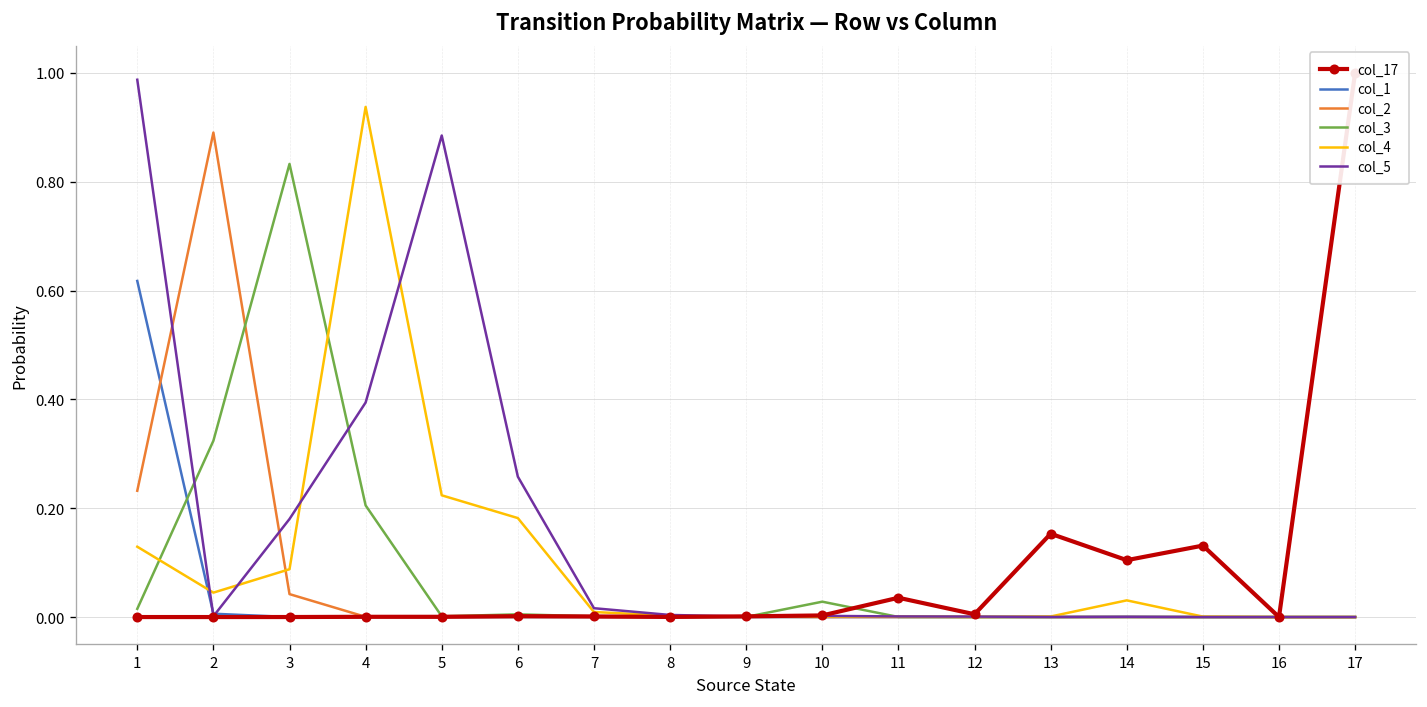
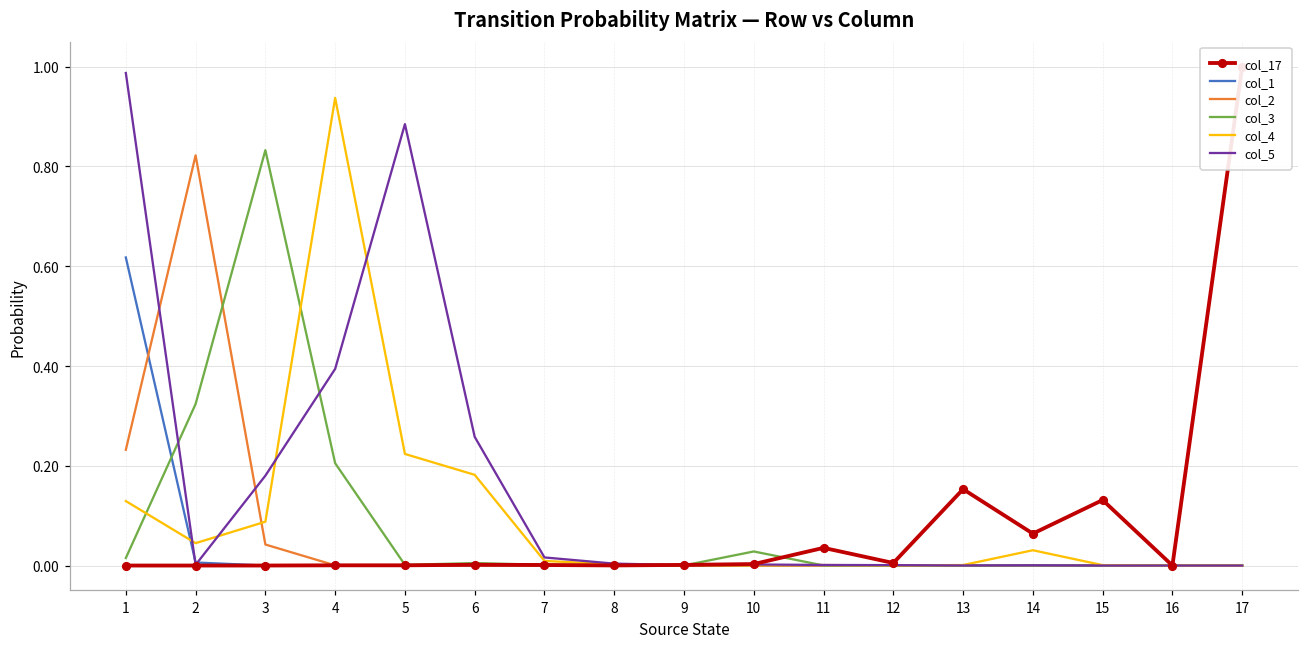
col_2, 2: 0.89 -> 0.82
col_17, 14: 0.10 -> 0.06
